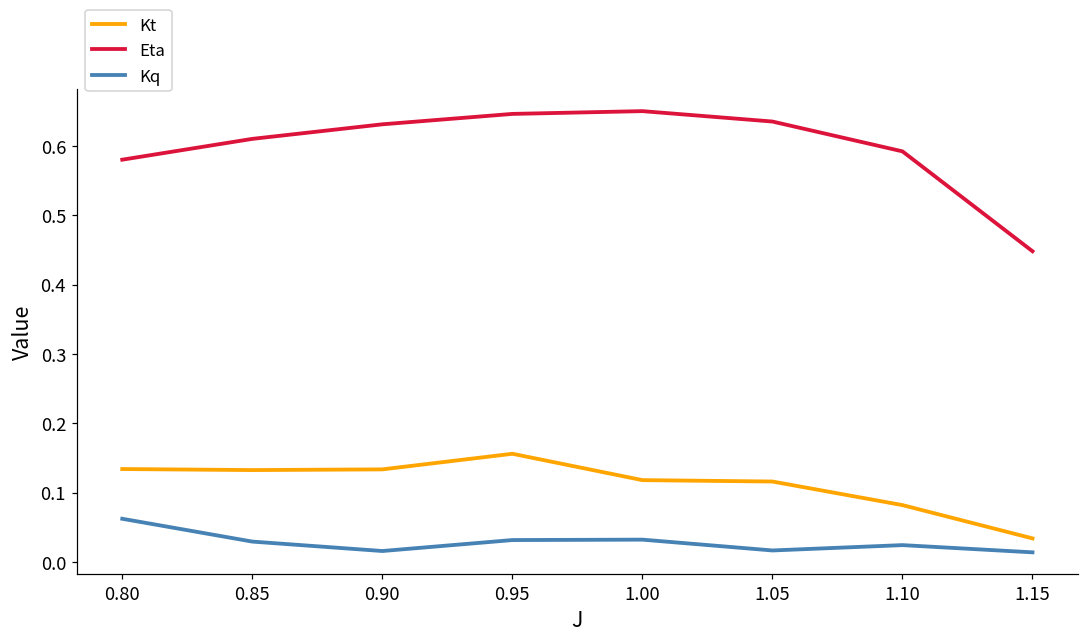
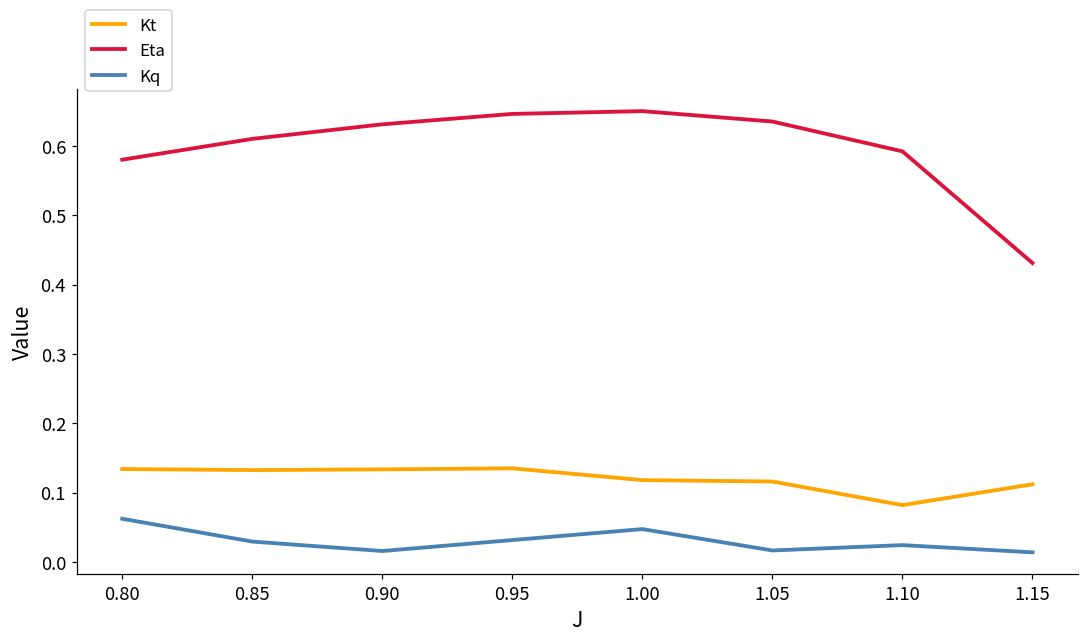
Kt, 0.95: 0.16 -> 0.14
Kq, 1.00: 0.03 -> 0.05
Kt, 1.15: 0.03 -> 0.11
Eta, 1.15: 0.45 -> 0.43
